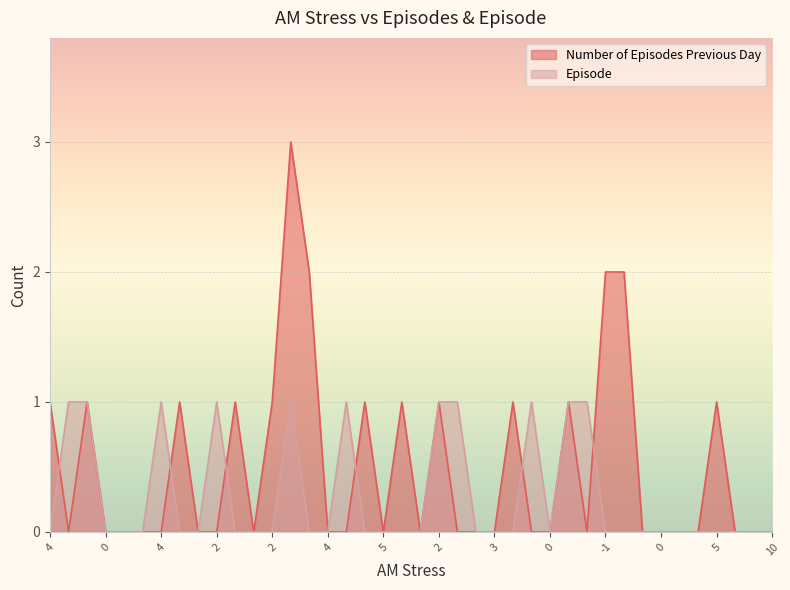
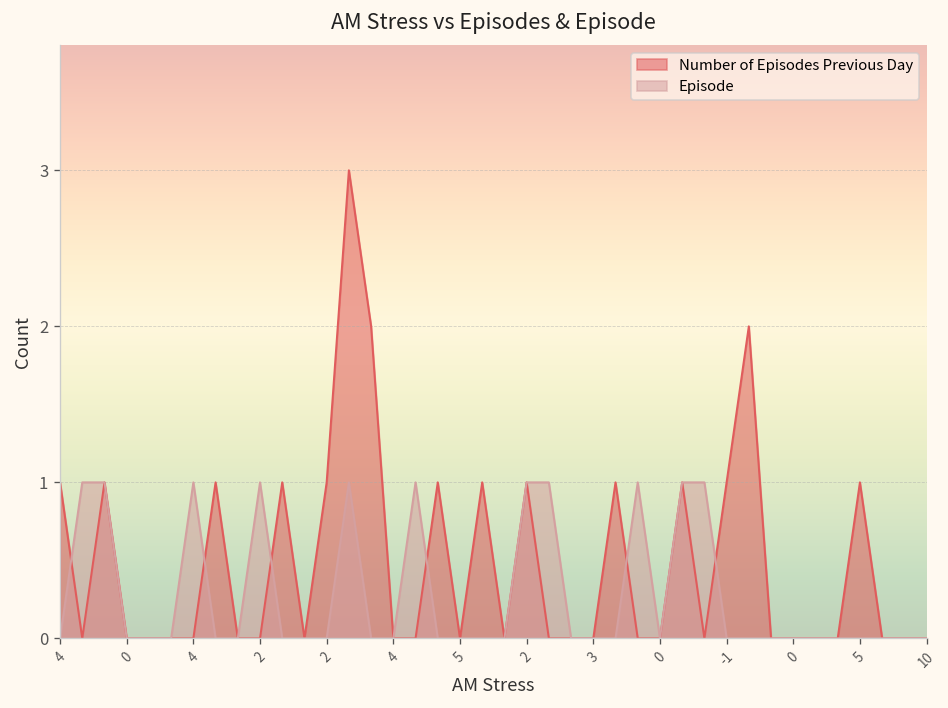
Number of Episodes Previous Day, -1: 2 -> 1
